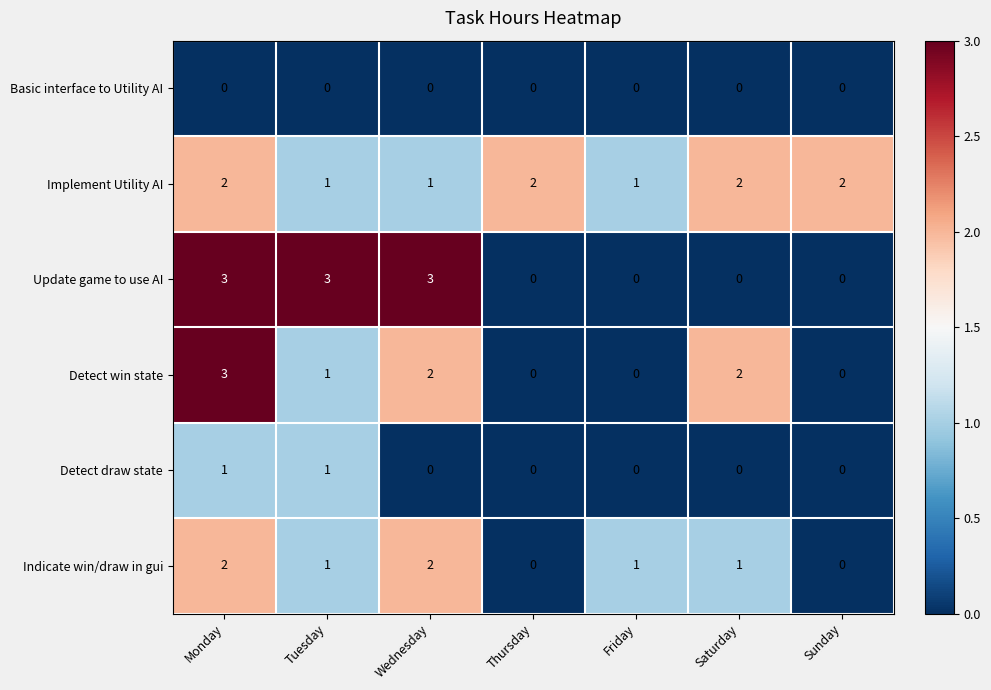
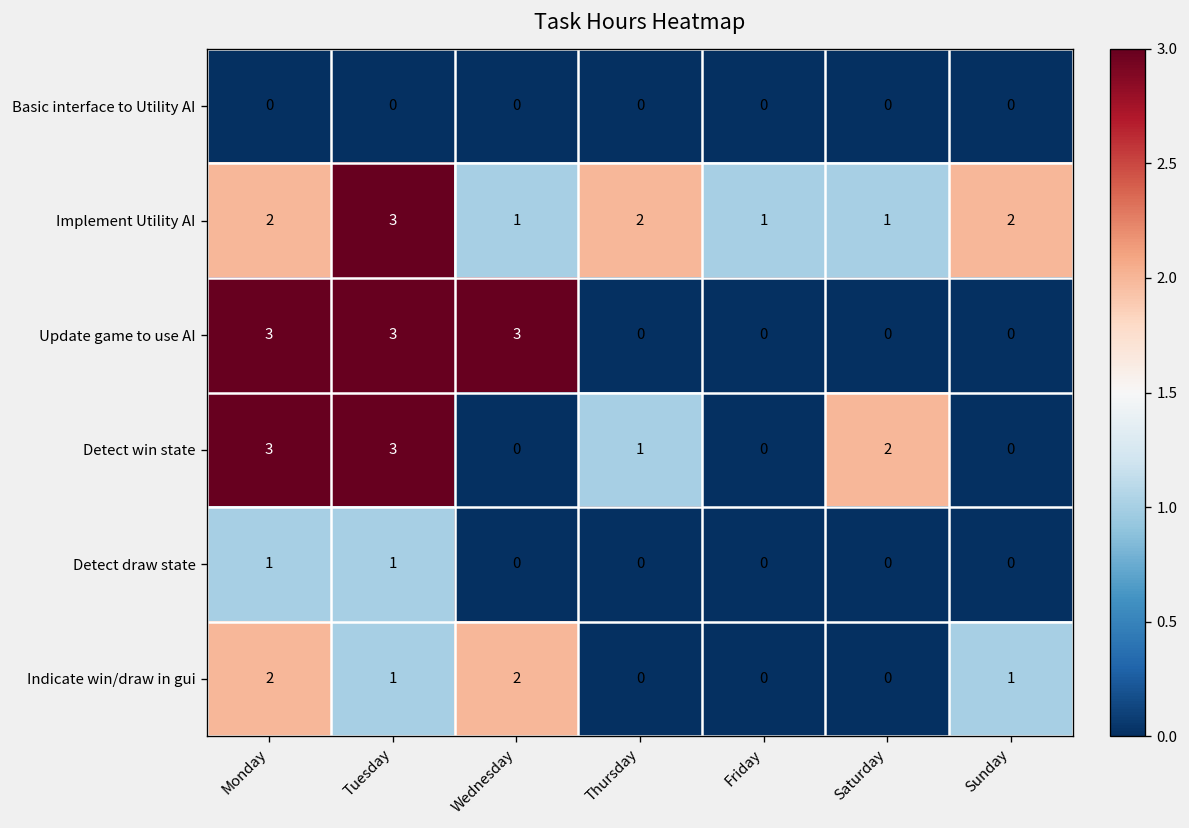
Implement Utility AI, Tuesday: 1 -> 3
Implement Utility AI, Saturday: 2 -> 1
Detect win state, Tuesday: 1 -> 3
Detect win state, Wednesday: 2 -> 0
Detect win state, Thursday: 0 -> 1
Indicate win/draw in gui, Friday: 1 -> 0
Indicate win/draw in gui, Saturday: 1 -> 0
Indicate win/draw in gui, Sunday: 0 -> 1
